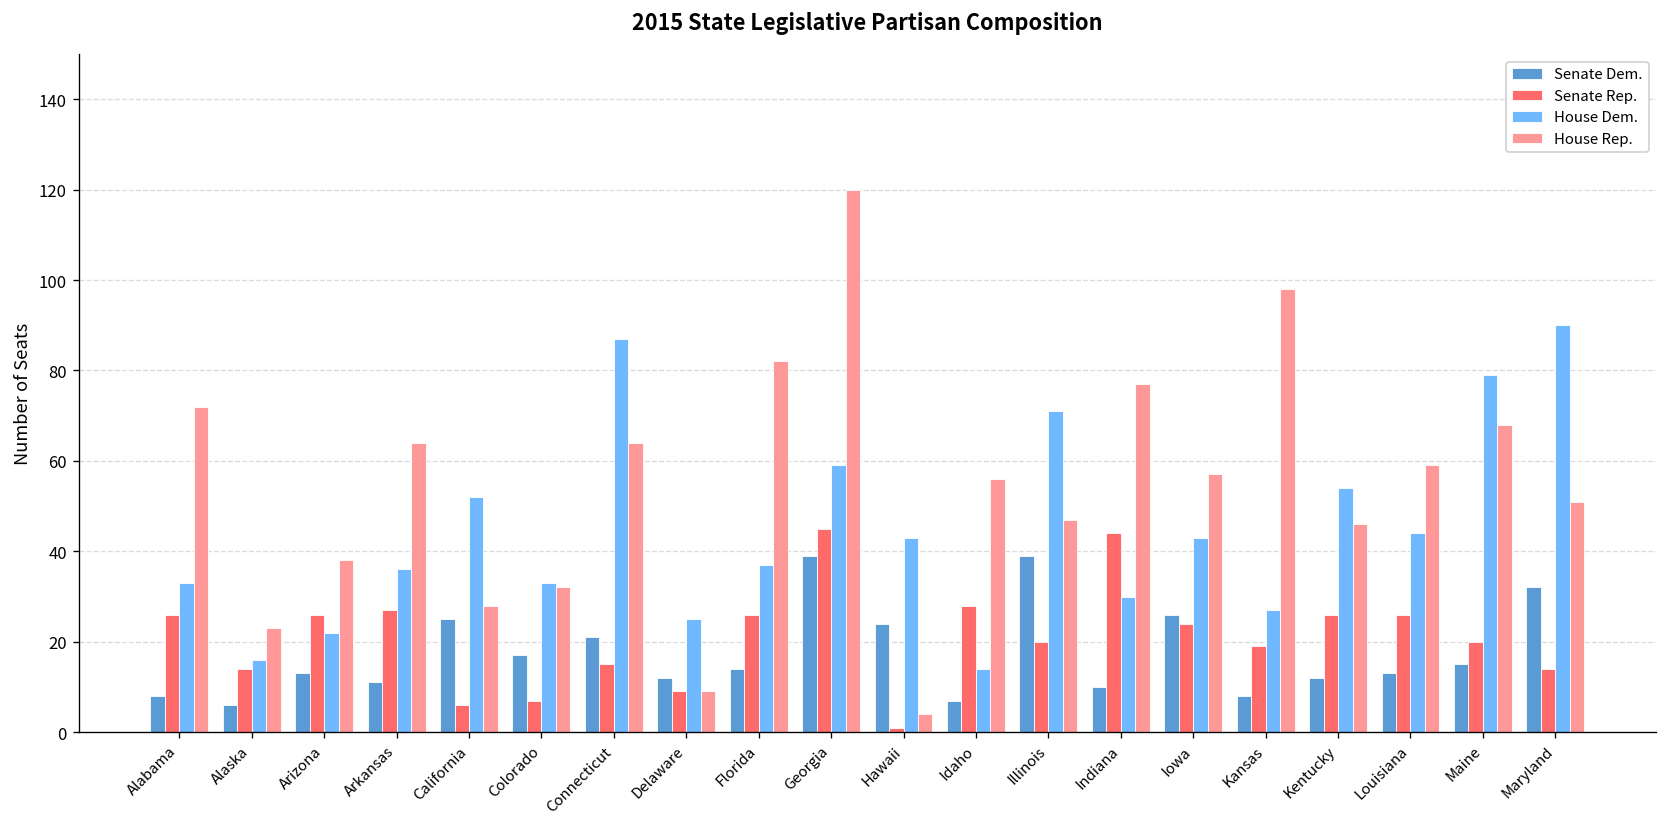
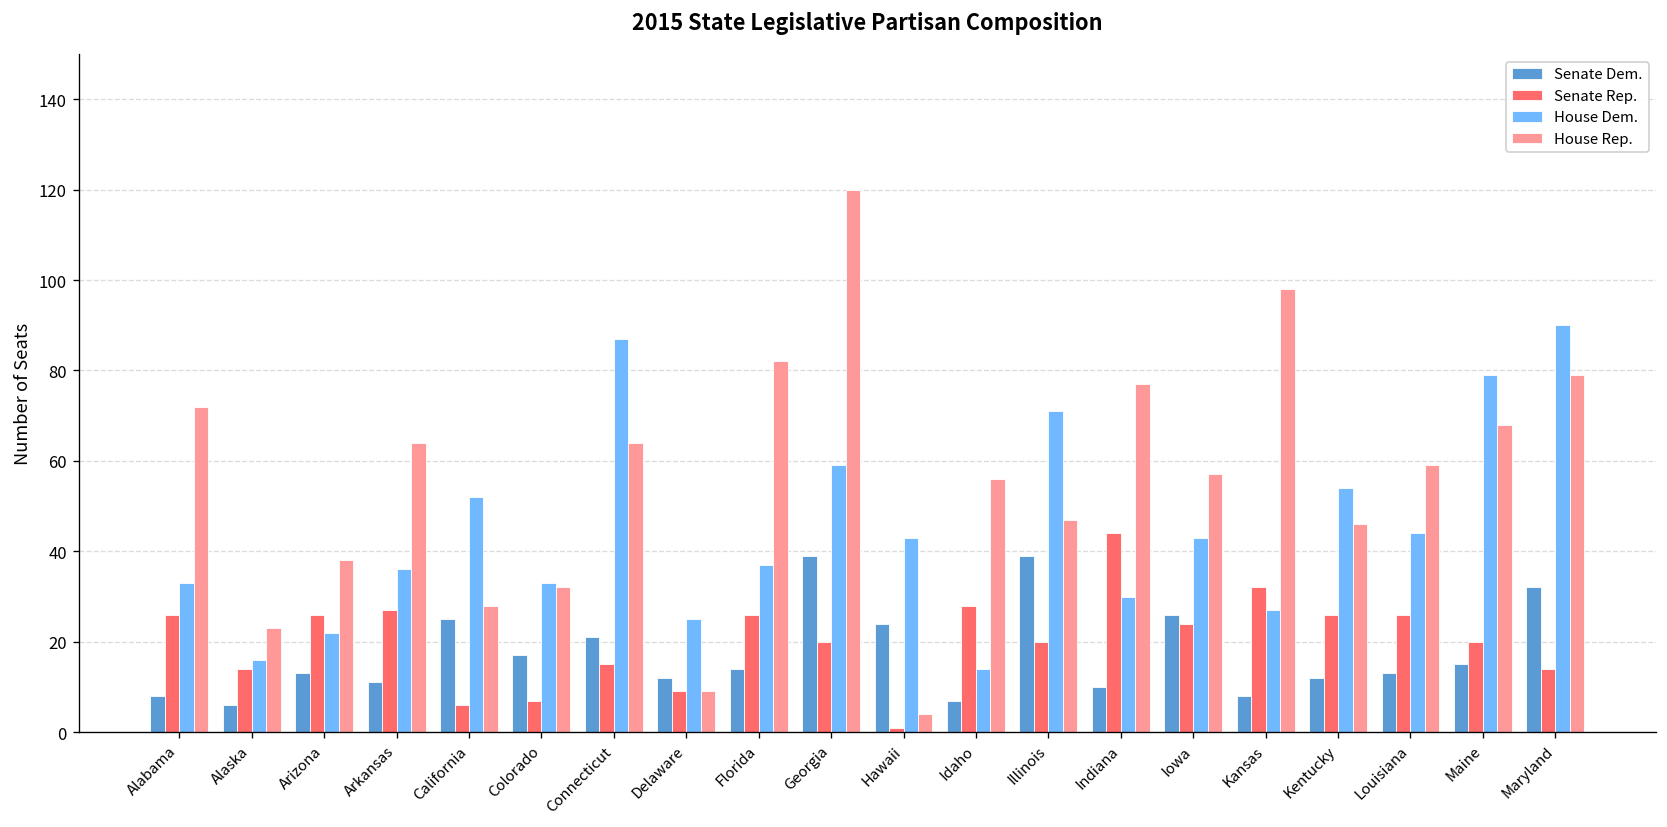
Senate Rep., Georgia: 45 -> 20
Senate Rep., Kansas: 19 -> 32
House Rep., Maryland: 51 -> 79
